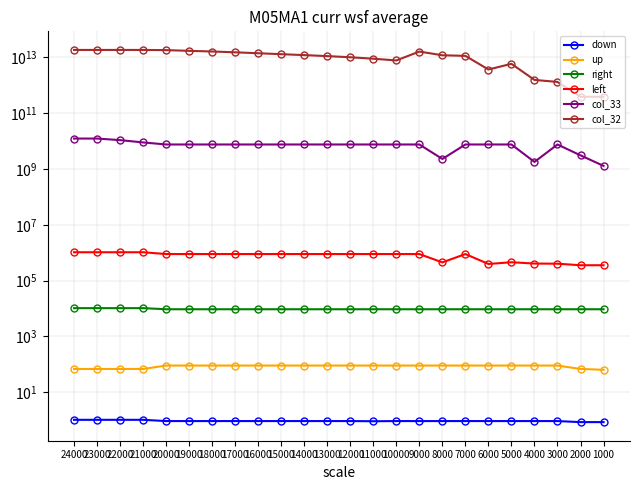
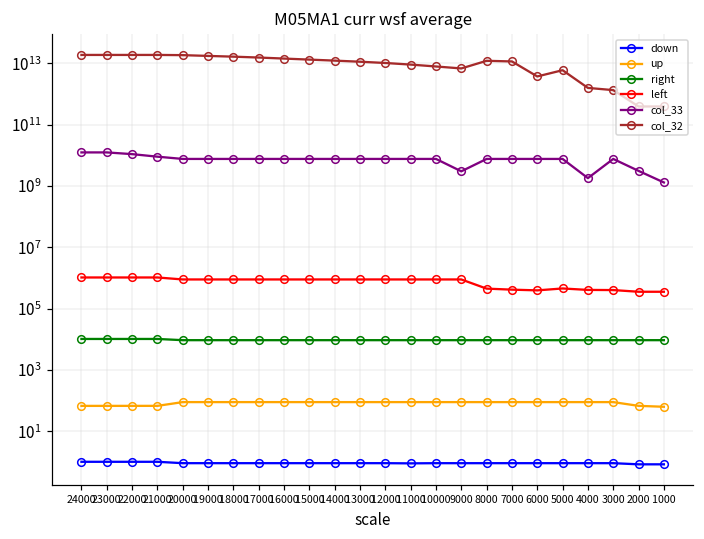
col_33, 9000: 8000000000 -> 3000000000
col_32, 9000: 20000000000000 -> 7000000000000
col_33, 8000: 2000000000 -> 8000000000
left, 7000: 900000 -> 400000
